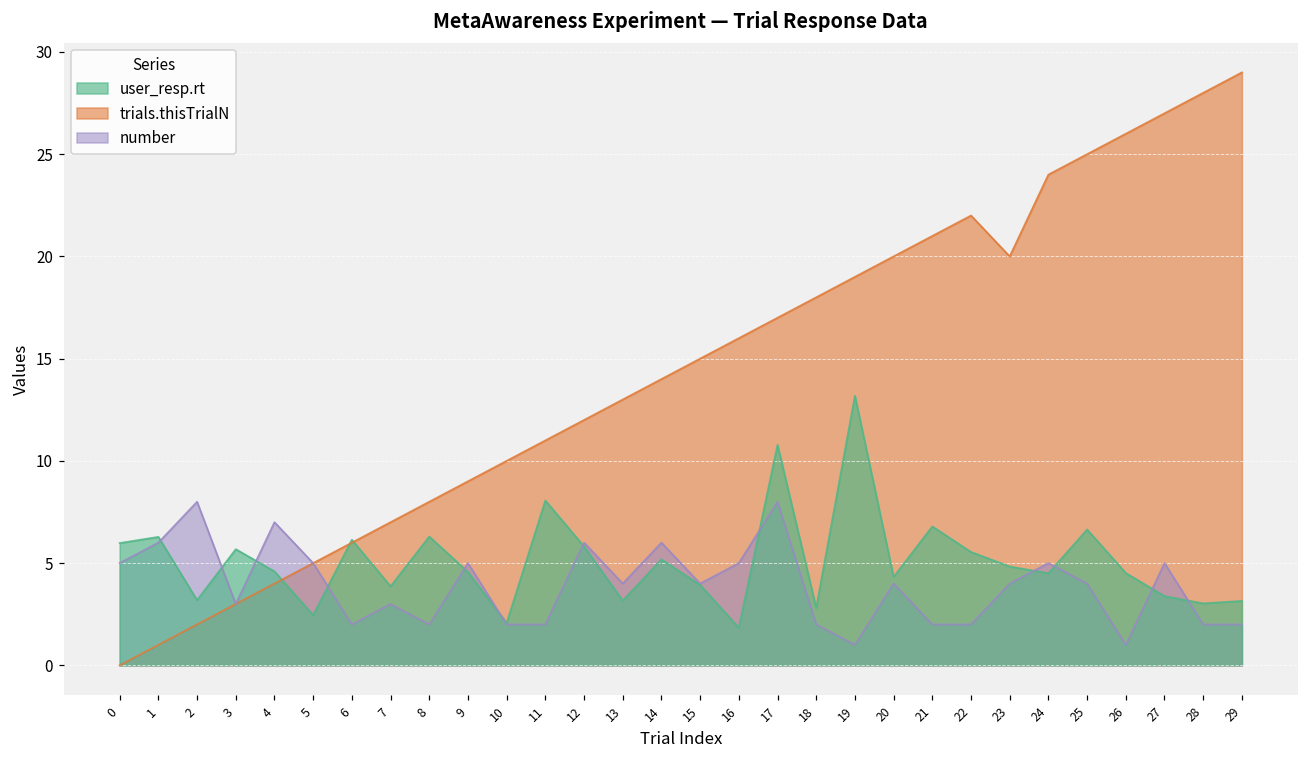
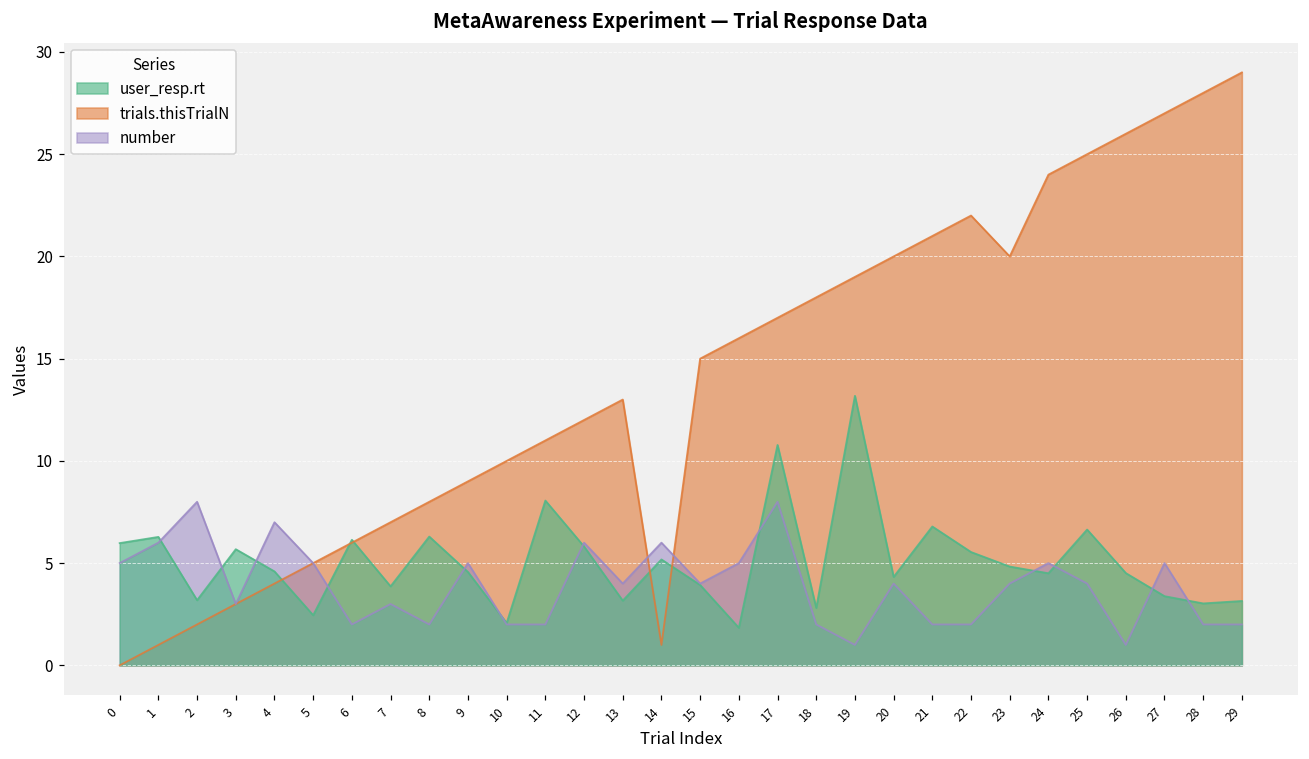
trials.thisTrialN, 14: 14 -> 1
